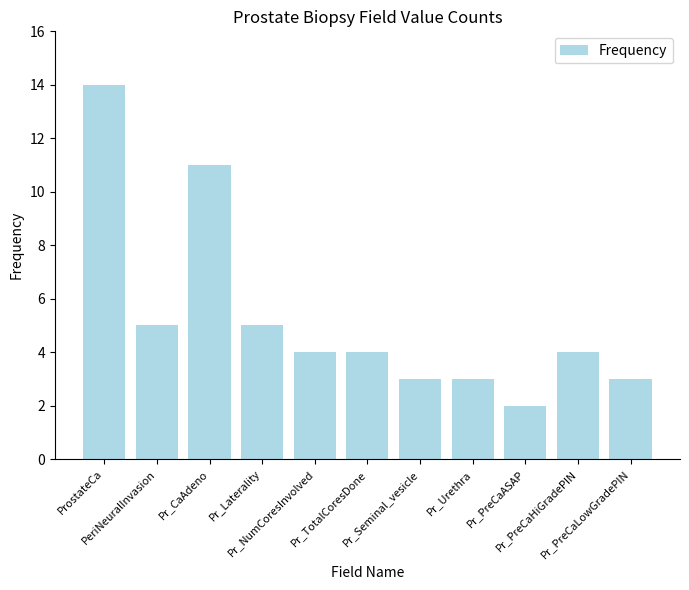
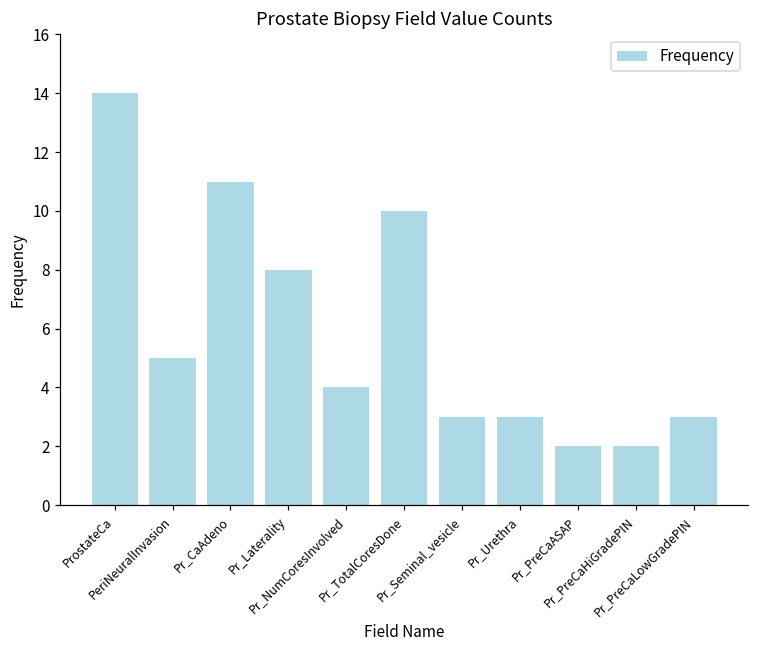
Pr_Laterality: 5 -> 8
Pr_TotalCoresDone: 4 -> 10
Pr_PreCaHiGradePIN: 4 -> 2
